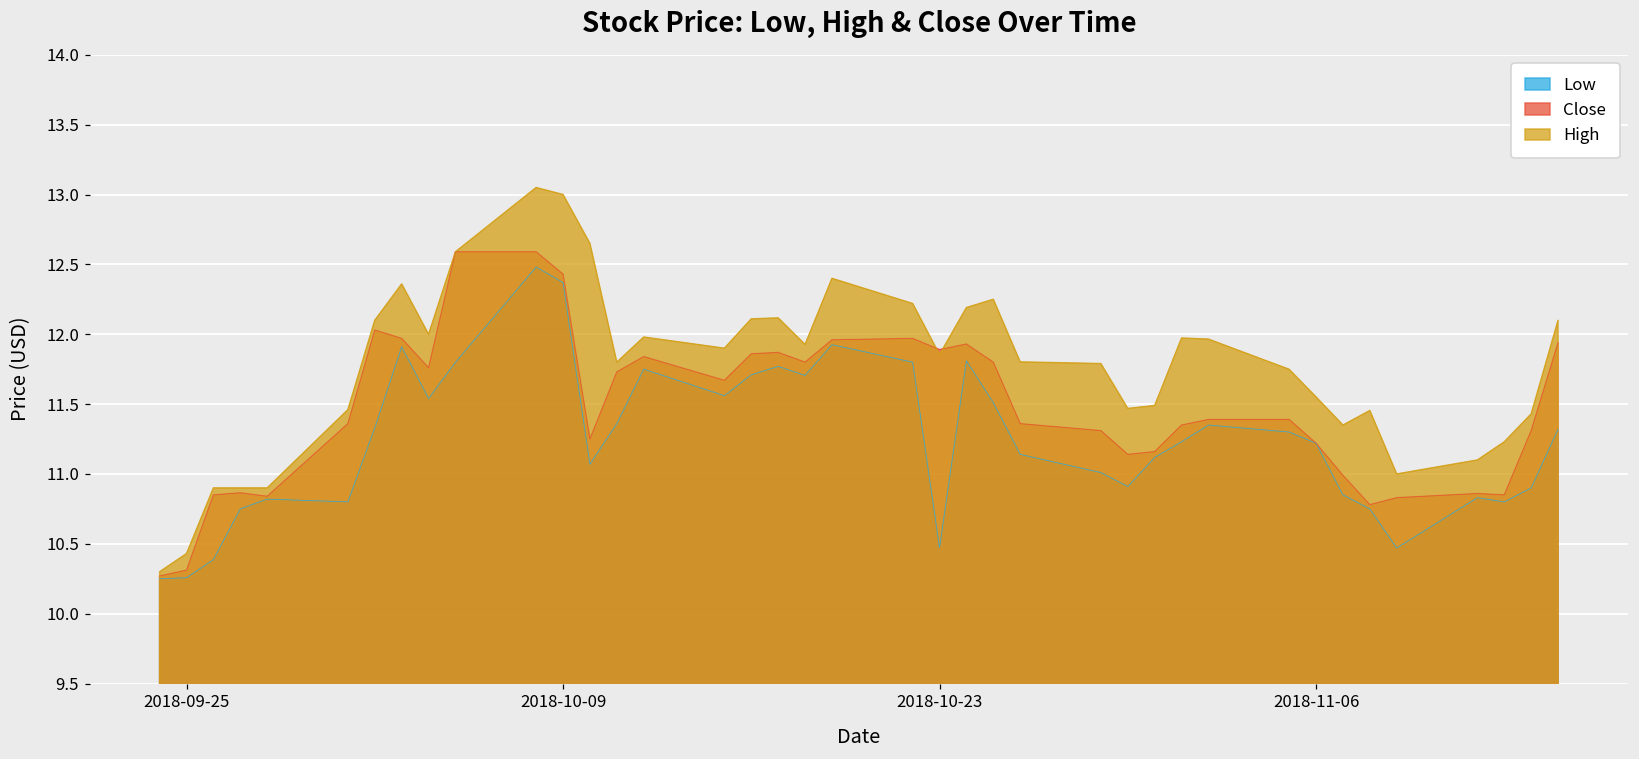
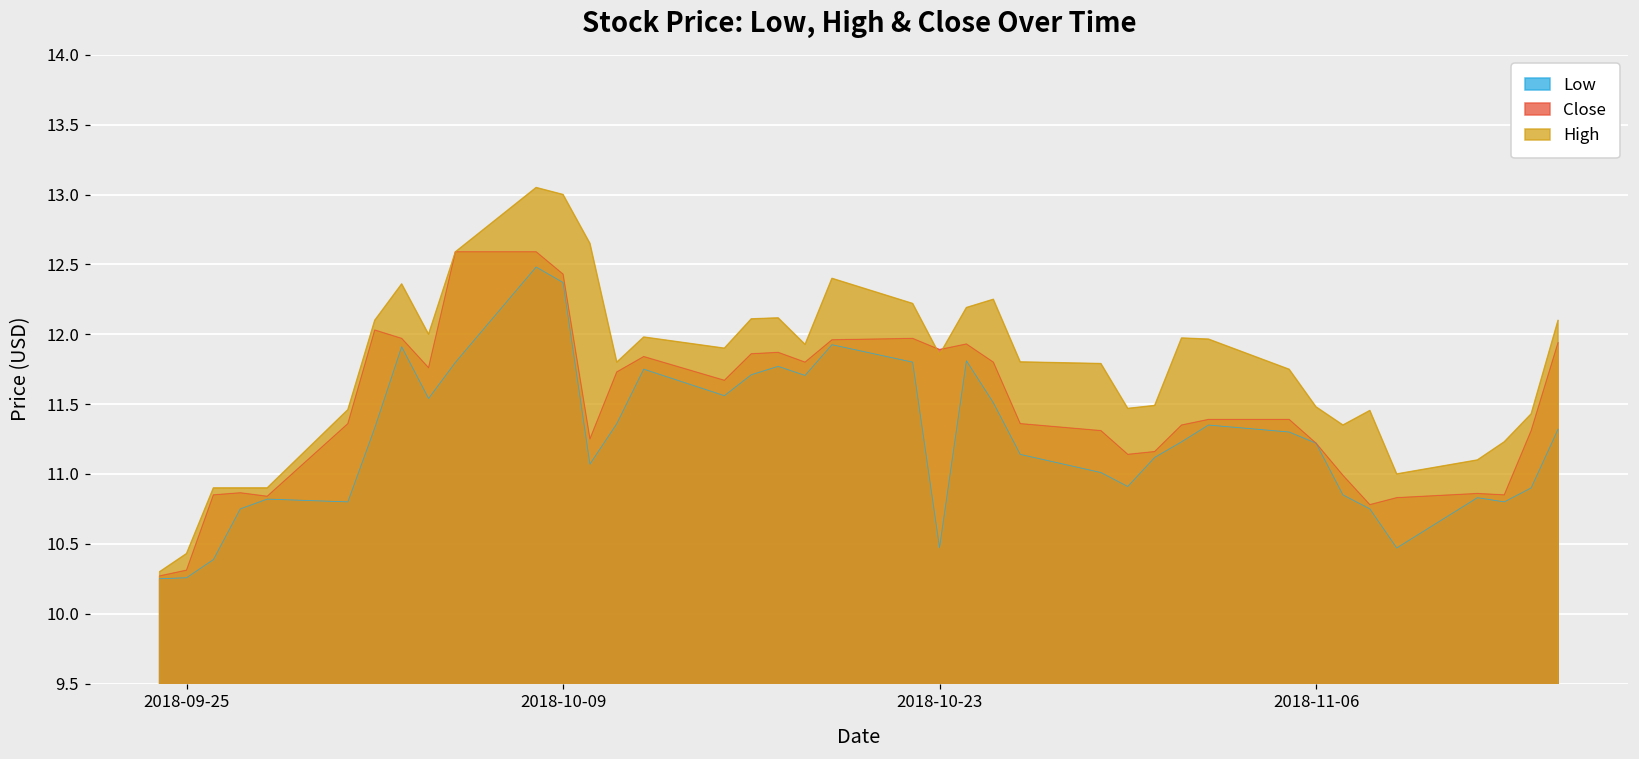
High, 2018-11-06: 11.55 -> 11.48
